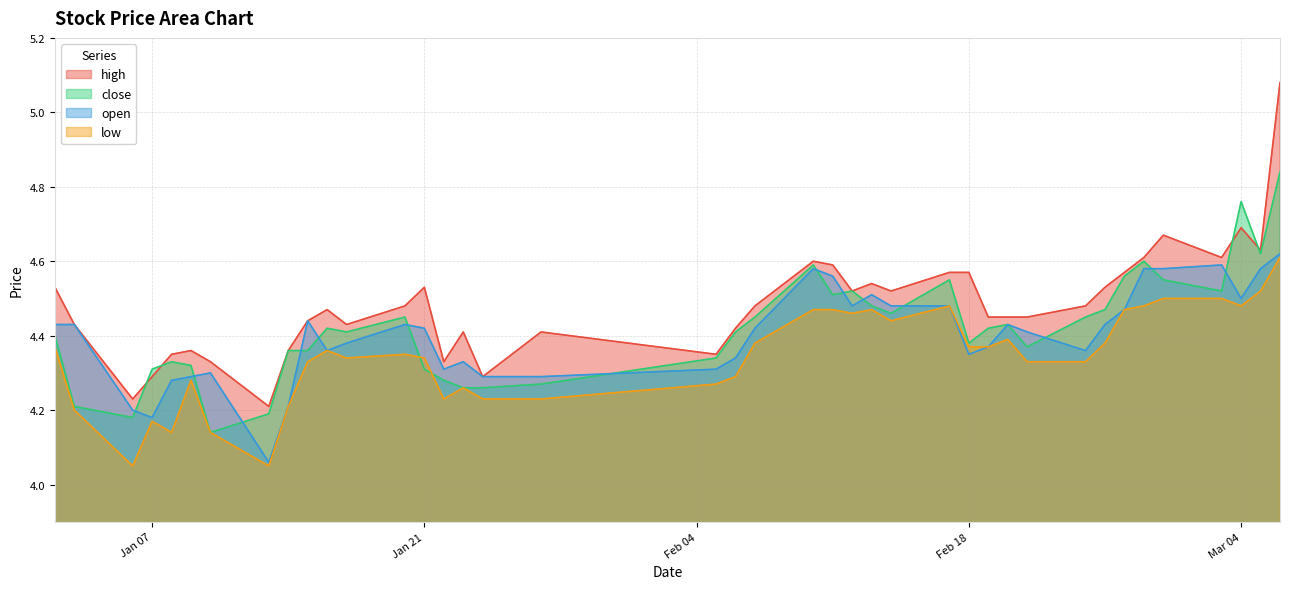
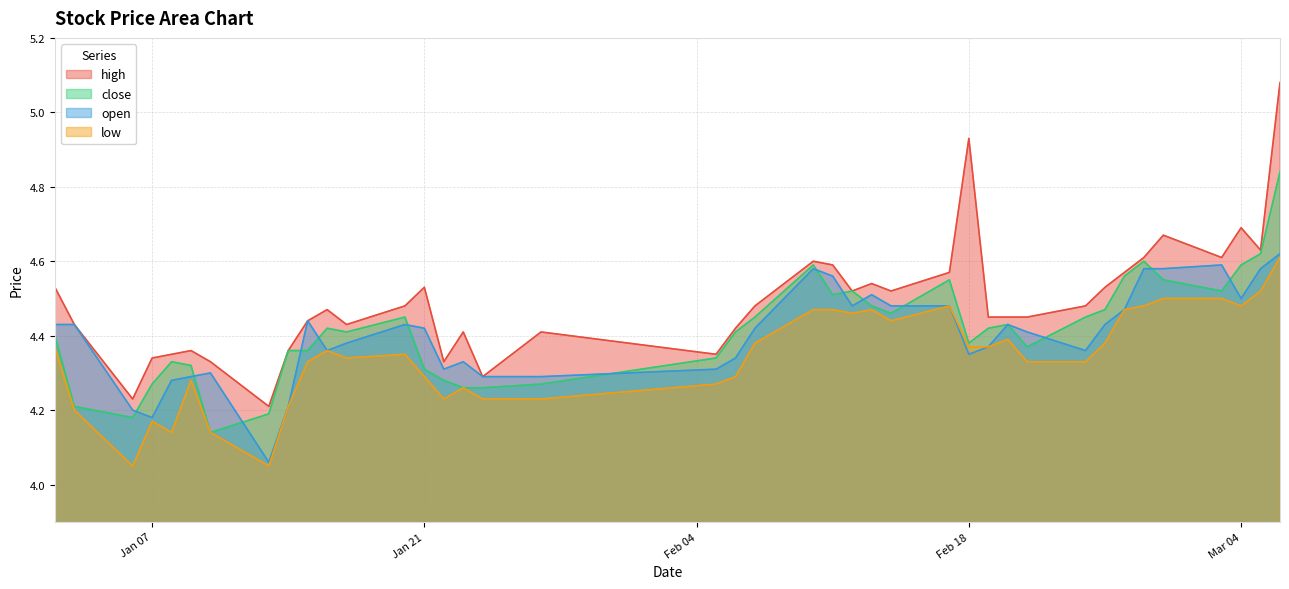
high, Jan 07: 4.29 -> 4.34
close, Jan 07: 4.31 -> 4.27
low, Jan 21: 4.34 -> 4.29
high, Feb 18: 4.57 -> 4.93
close, Mar 04: 4.76 -> 4.59
